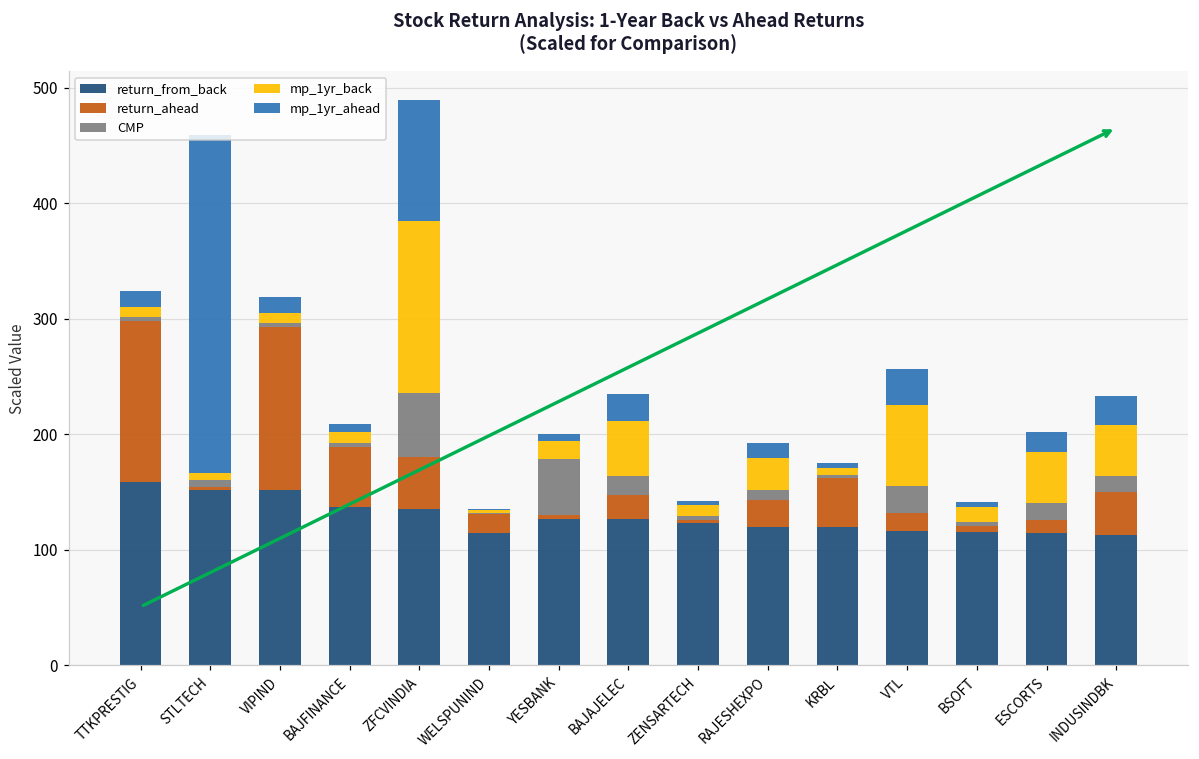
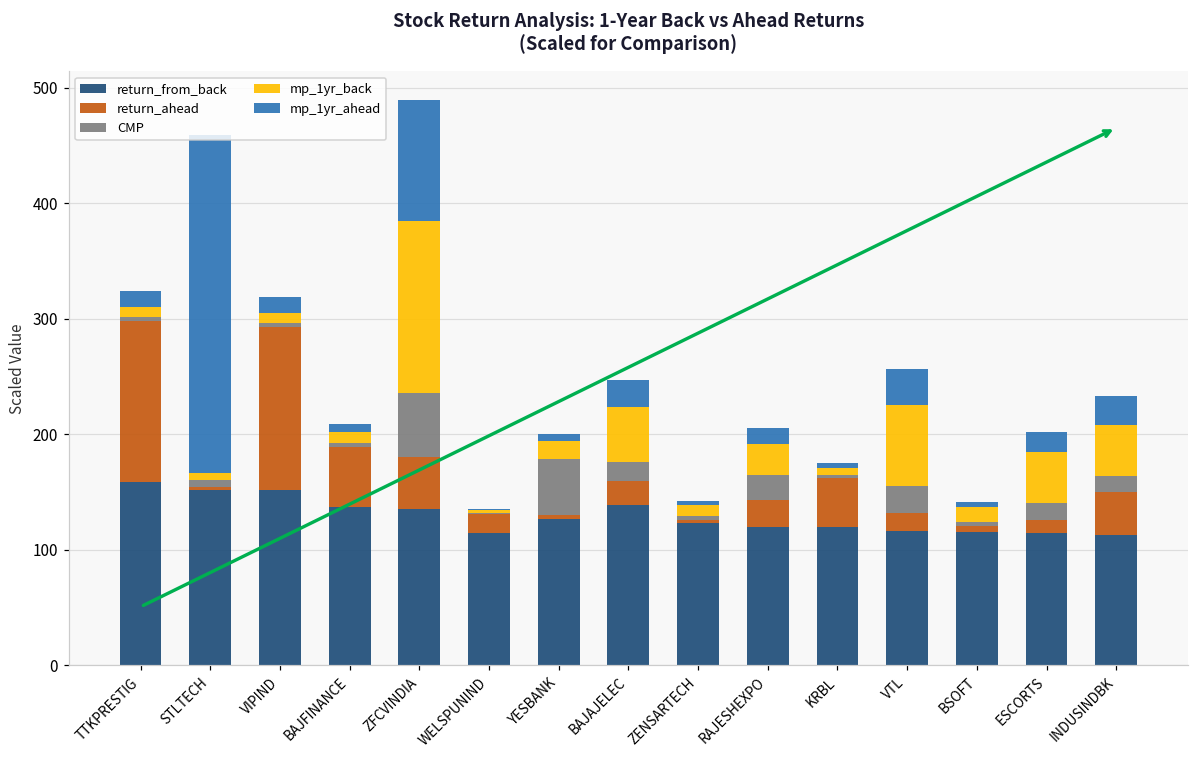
return_from_back, BAJAJELEC: 126 -> 139
CMP, RAJESHEXPO: 9 -> 22
